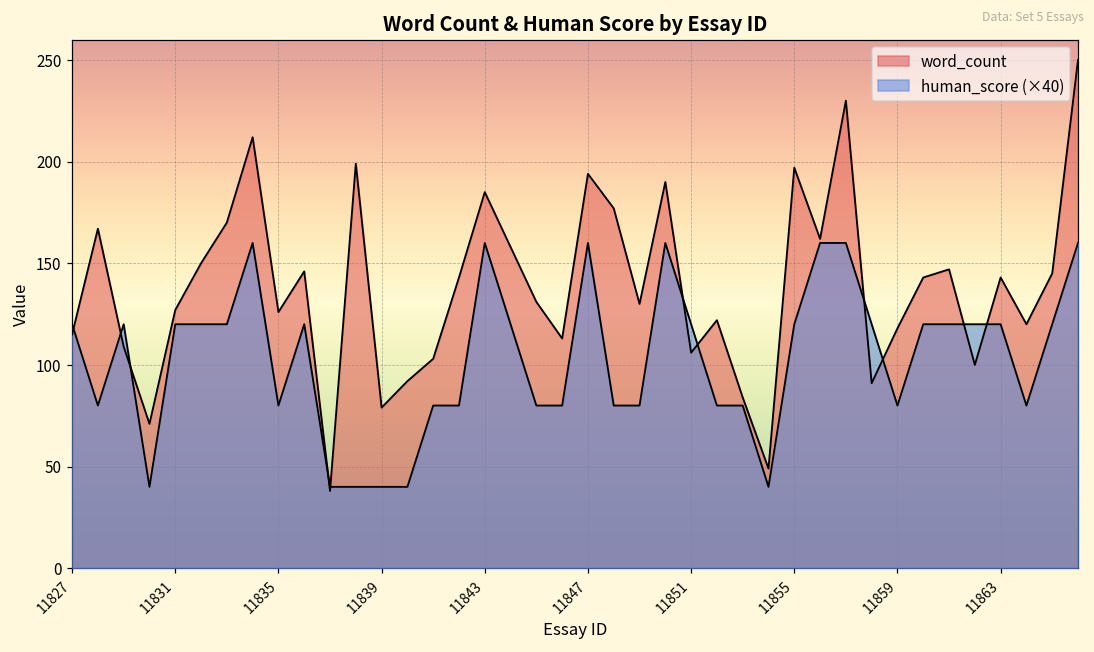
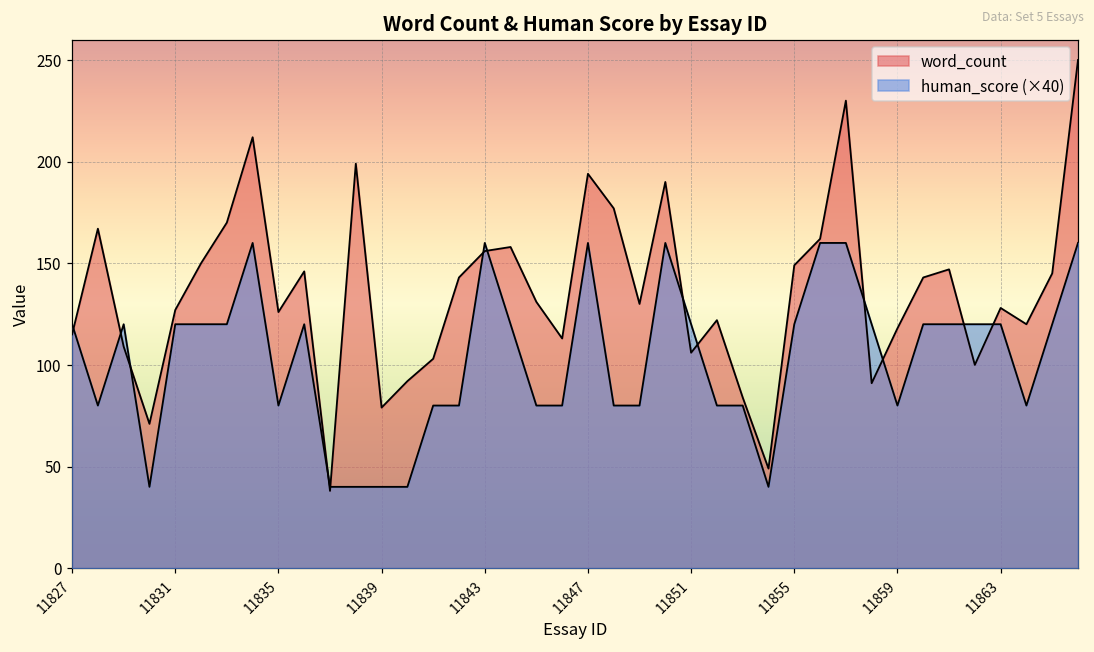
word_count, 11843: 185 -> 156
word_count, 11855: 197 -> 149
word_count, 11863: 143 -> 128
